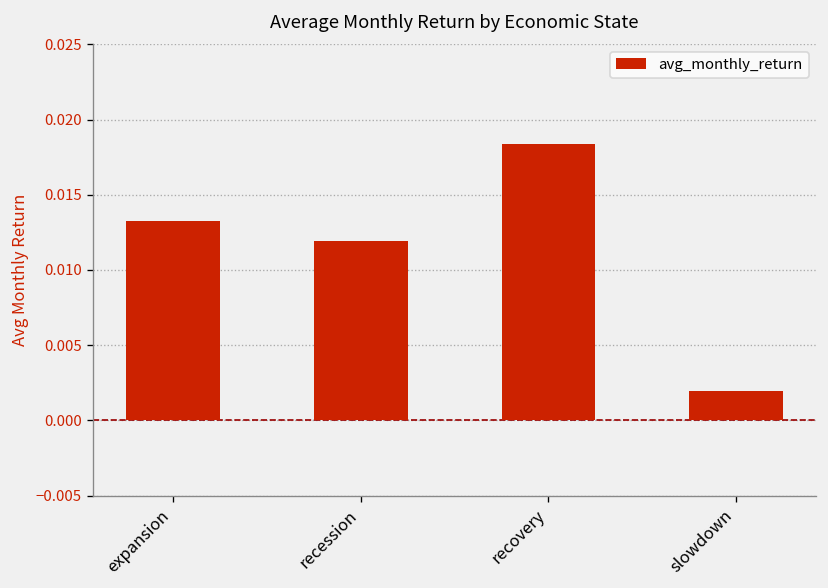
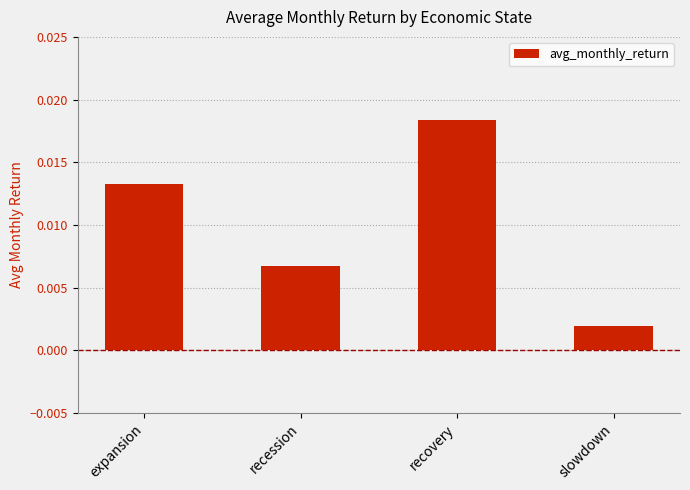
recession: 0.0119 -> 0.0067
